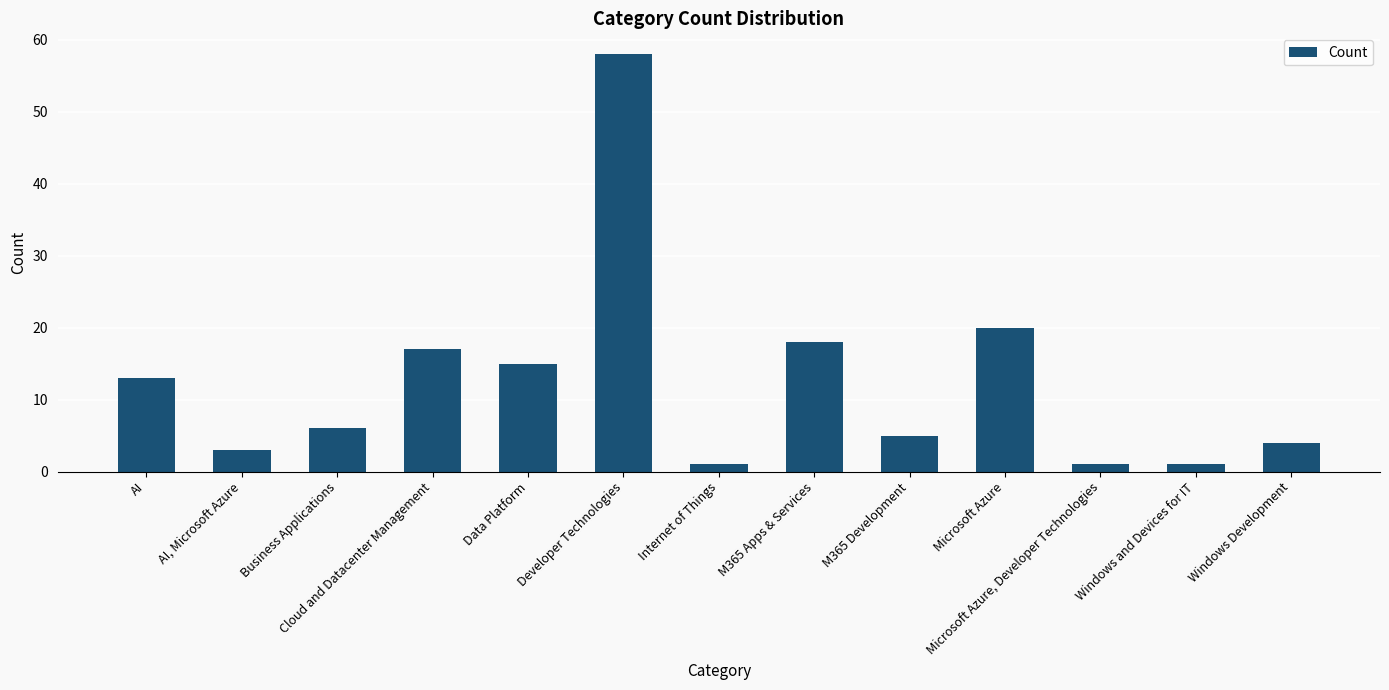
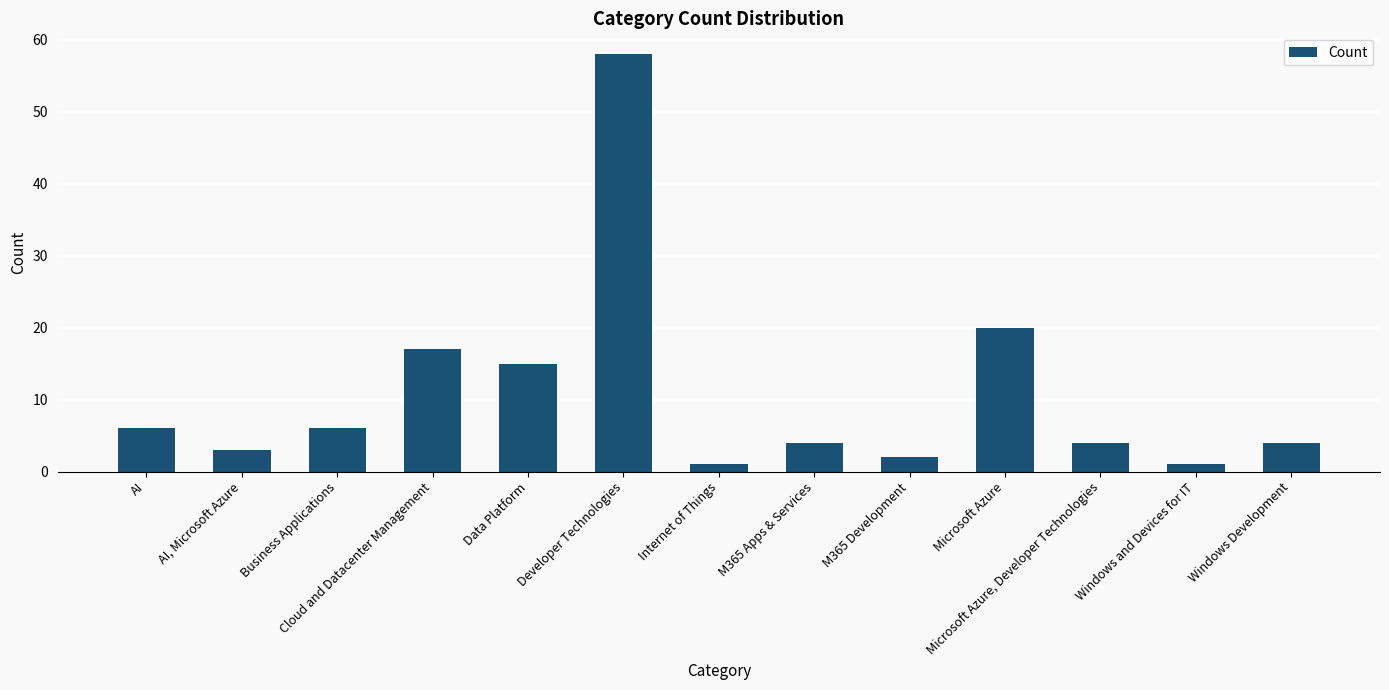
AI: 13 -> 6
M365 Apps & Services: 18 -> 4
M365 Development: 5 -> 2
Microsoft Azure, Developer Technologies: 1 -> 4
